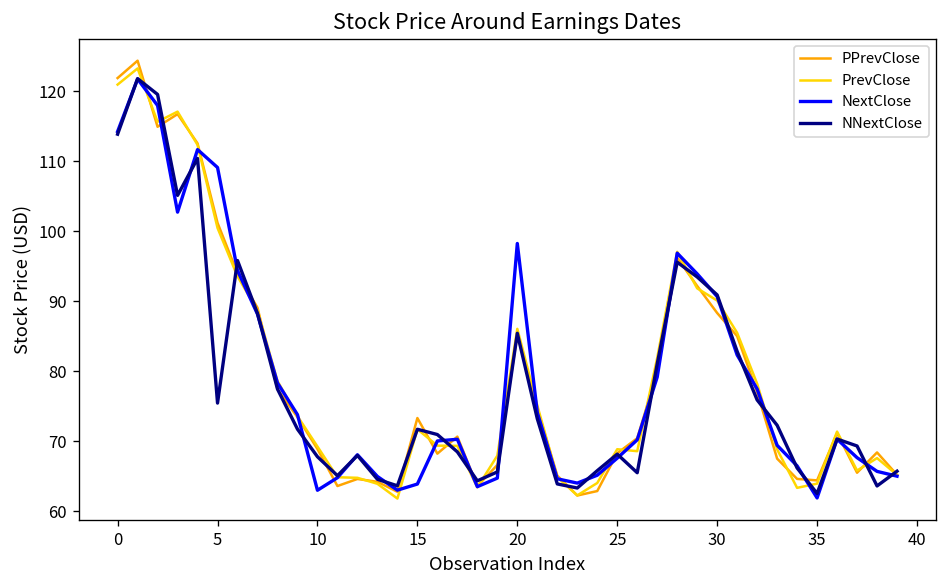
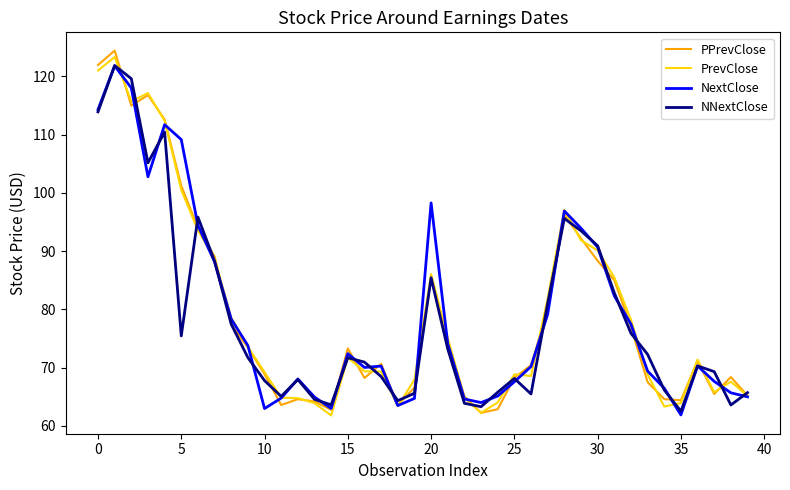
NextClose, 15: 64 -> 72
